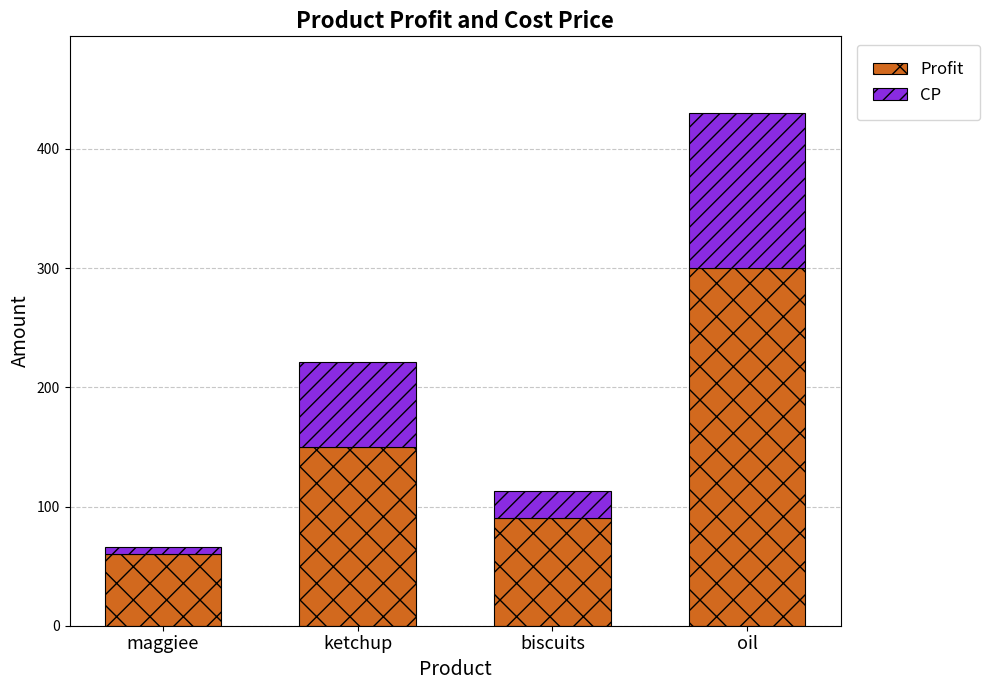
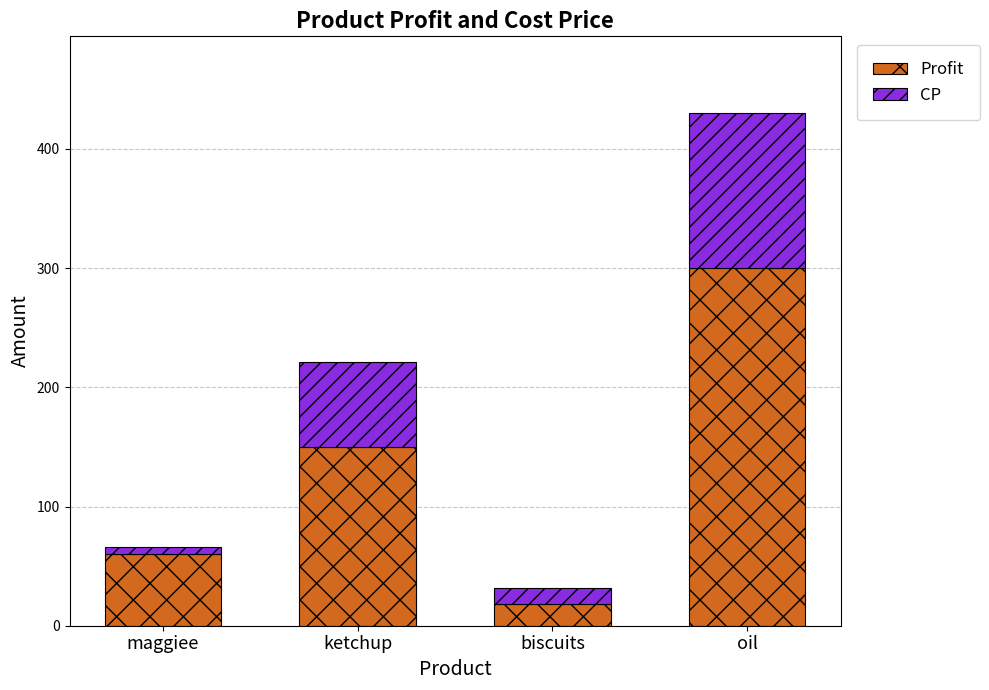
Profit, biscuits: 90 -> 18
CP, biscuits: 23 -> 14
